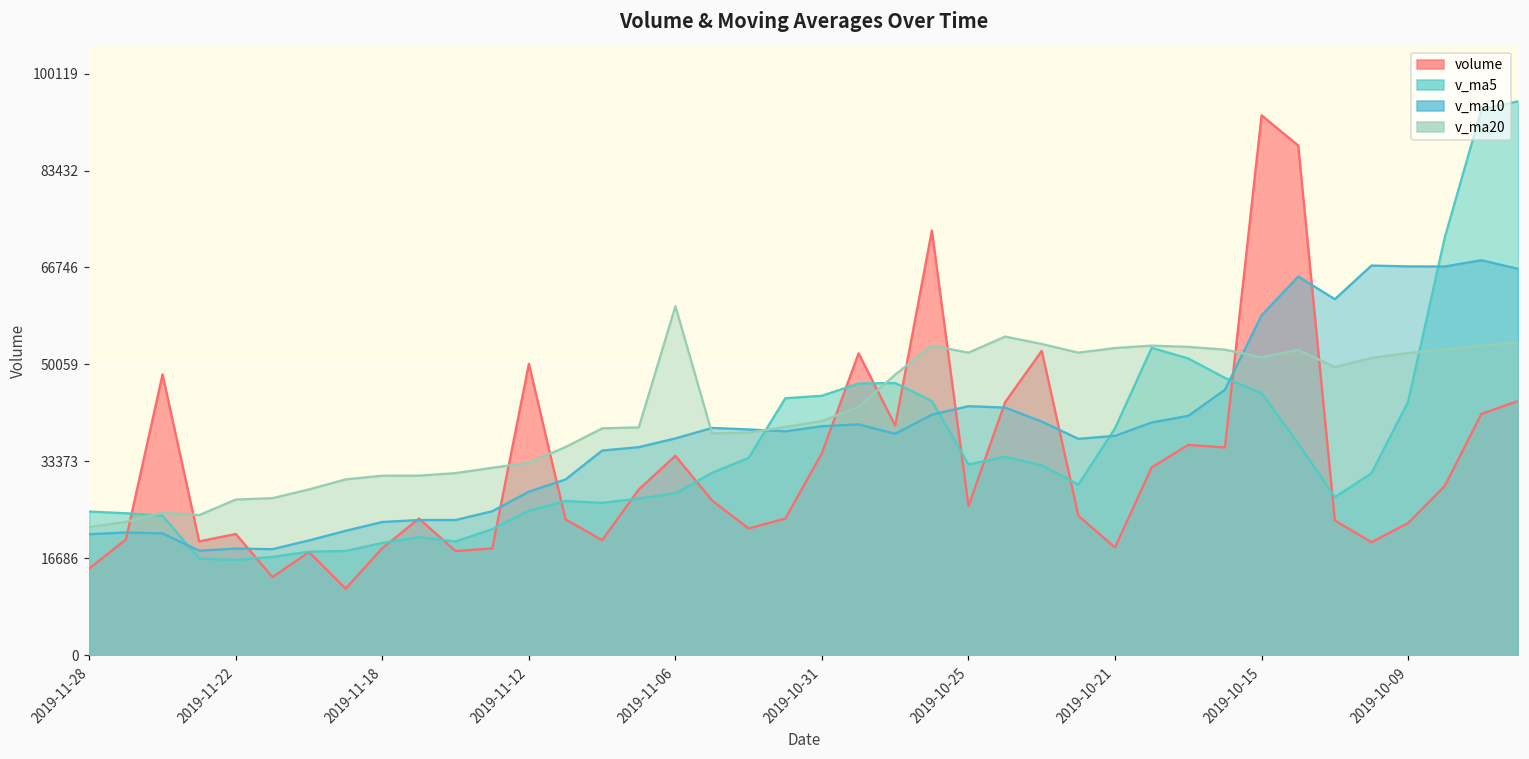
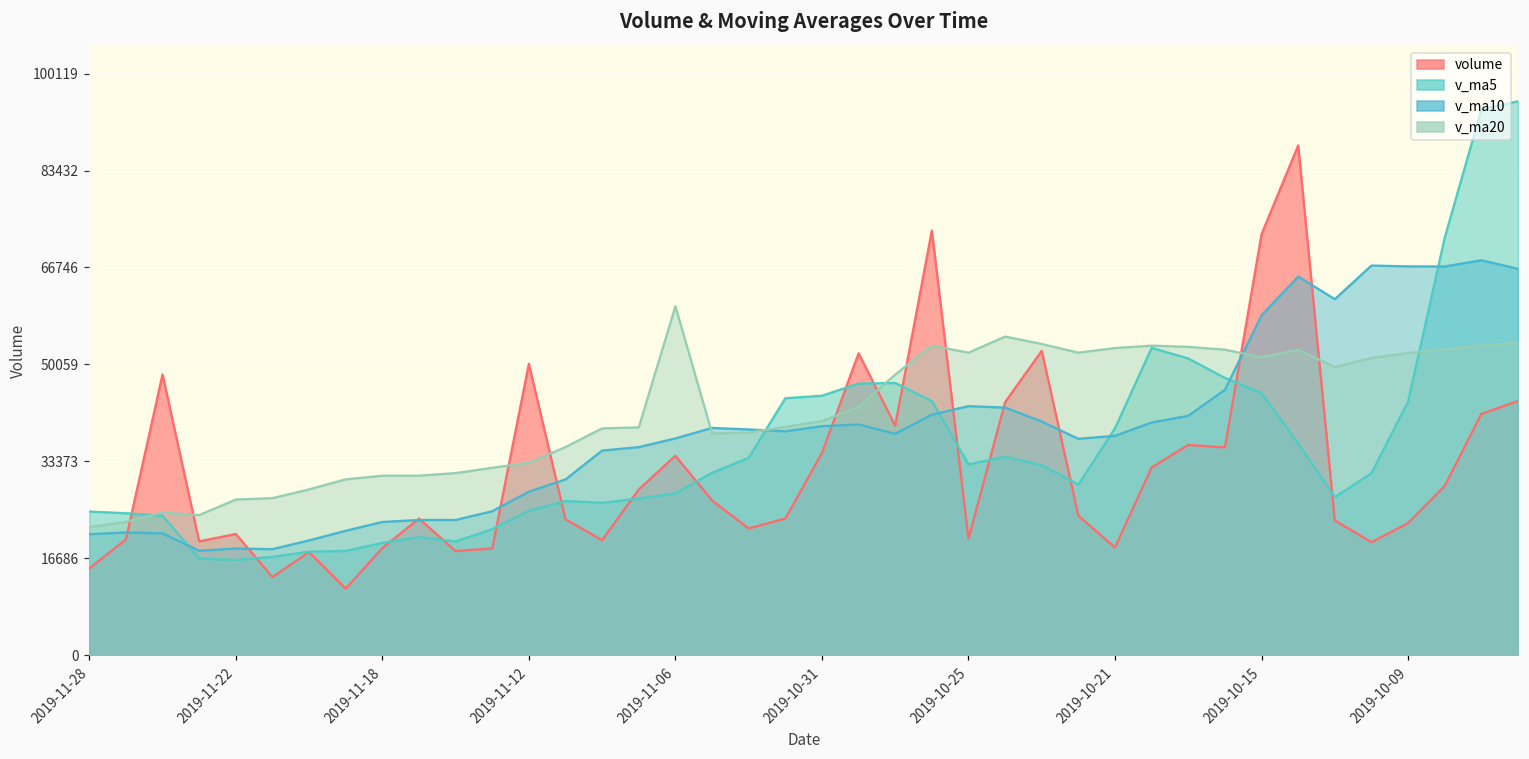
volume, 2019-10-25: 26000 -> 20000
volume, 2019-10-15: 93000 -> 72000
